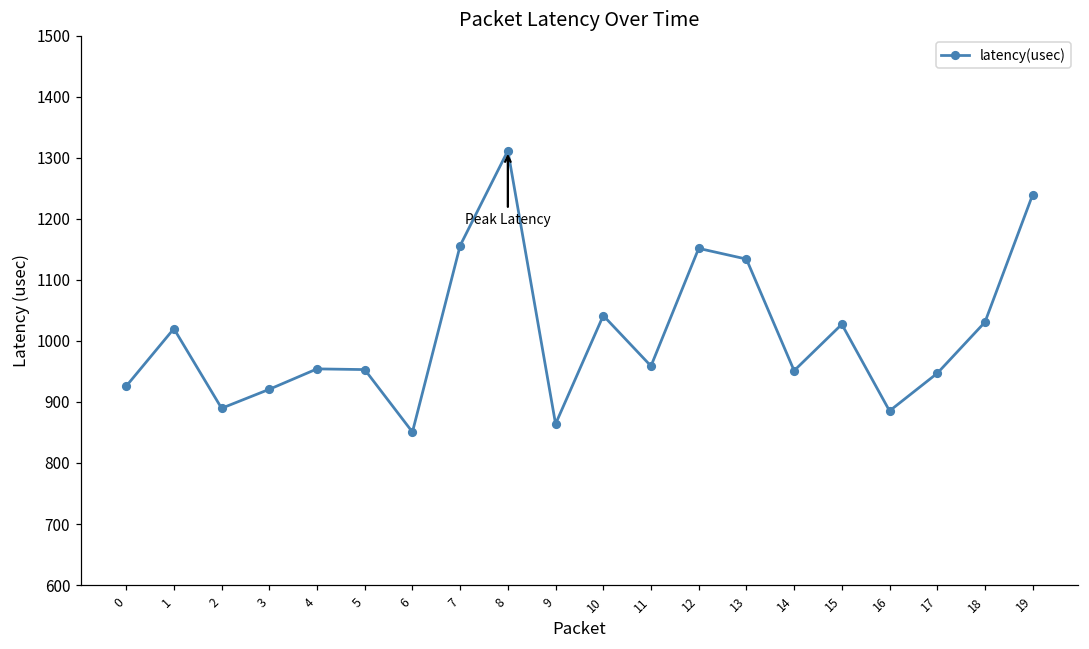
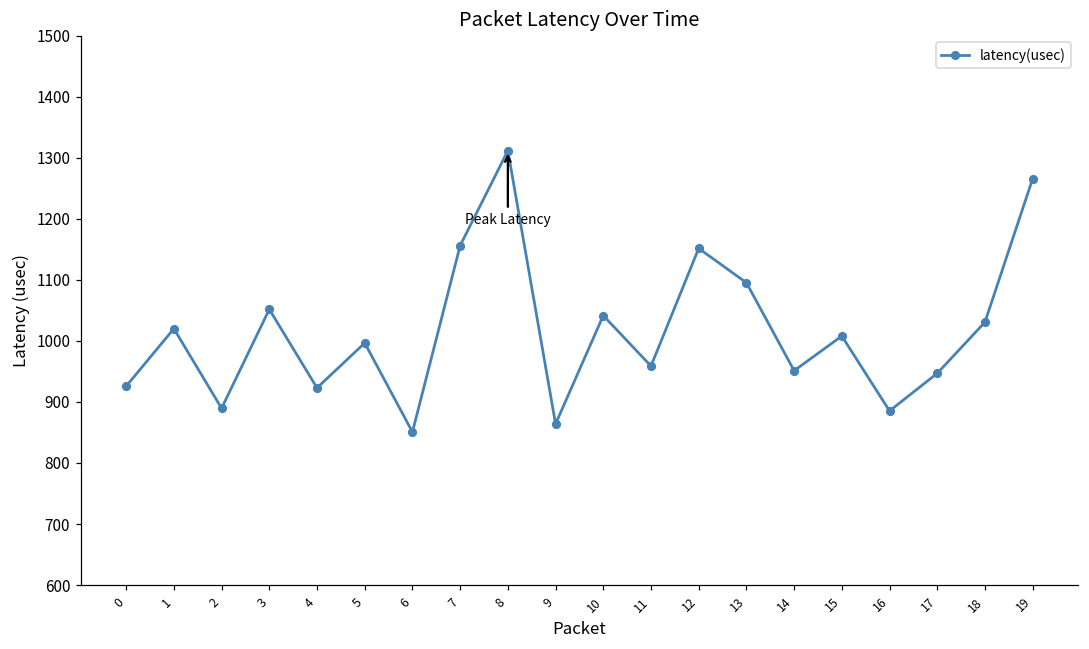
3: 920 -> 1050
4: 950 -> 920
5: 950 -> 1000
13: 1130 -> 1100
15: 1030 -> 1010
19: 1240 -> 1270
